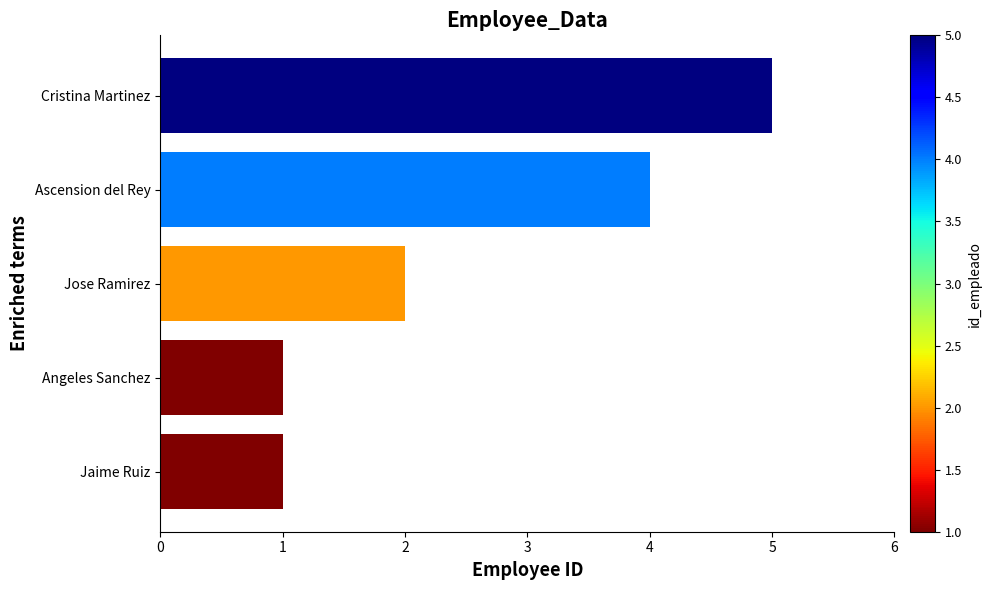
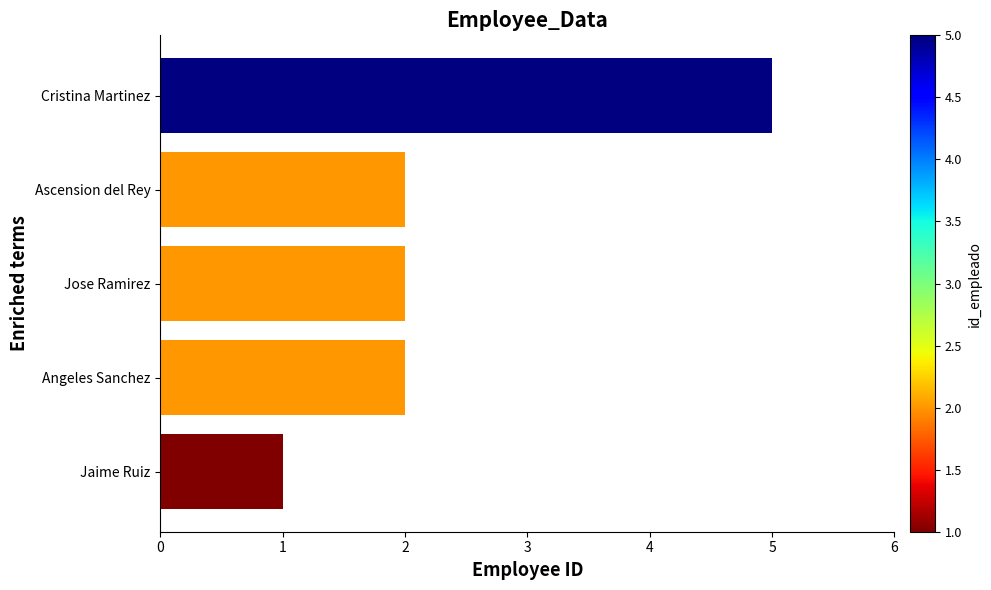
Ascension del Rey: 4 -> 2
Angeles Sanchez: 1 -> 2
